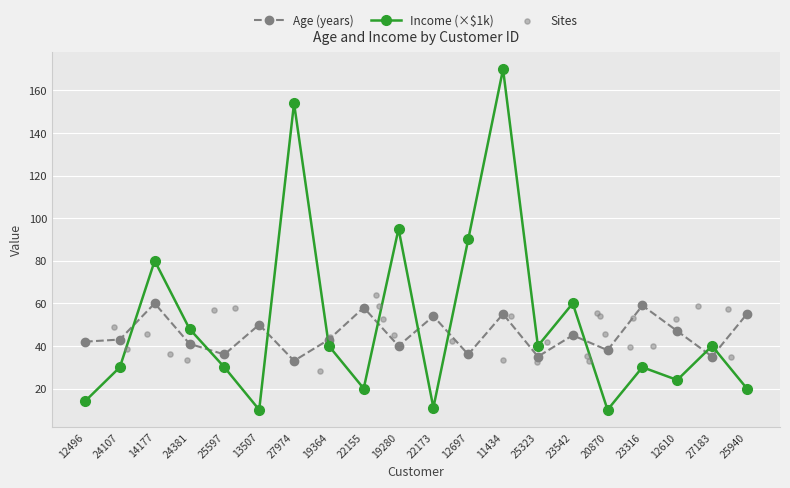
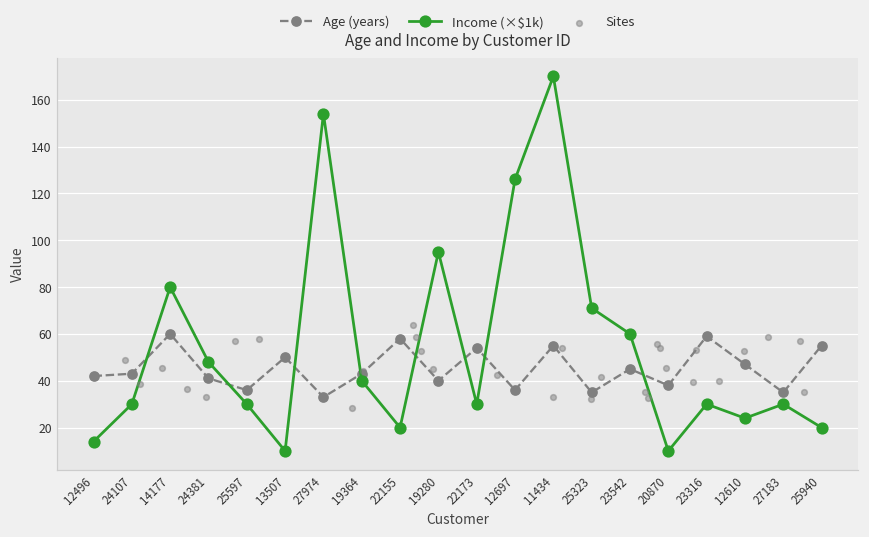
Income (×$1k), 22173: 11 -> 30
Income (×$1k), 12697: 90 -> 126
Income (×$1k), 25323: 40 -> 71
Income (×$1k), 27183: 40 -> 30
